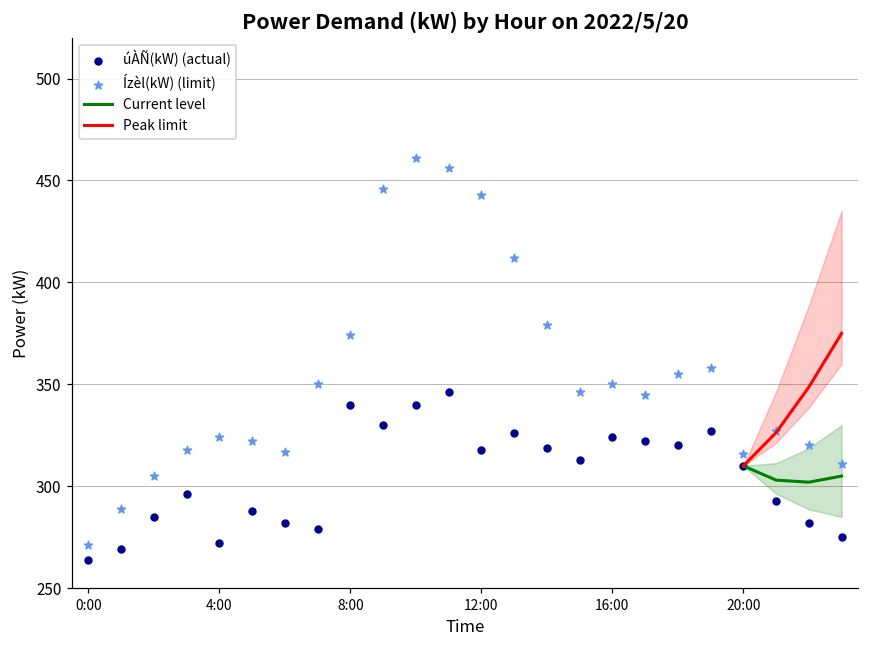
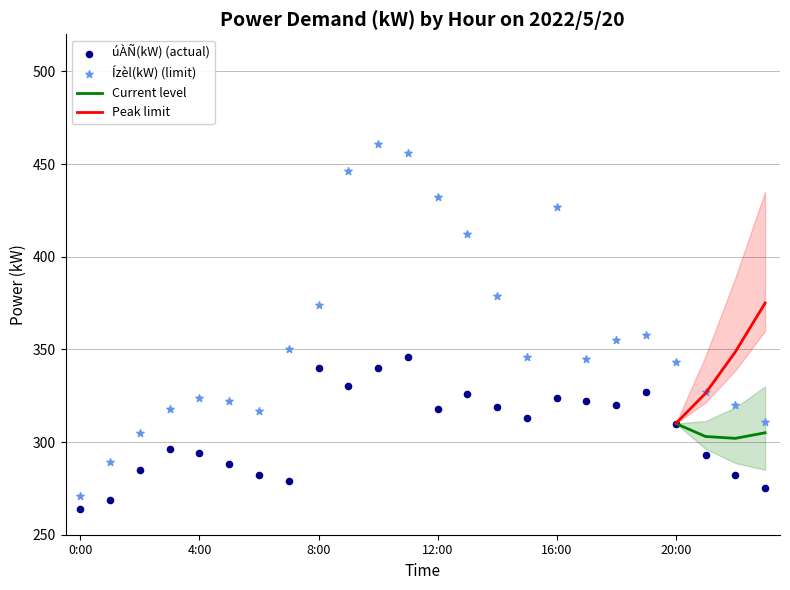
úÀÑ(kW) (actual), 4:00: 272 -> 294
Ízèl(kW) (limit), 12:00: 443 -> 432
Ízèl(kW) (limit), 16:00: 350 -> 427
Ízèl(kW) (limit), 20:00: 316 -> 343
